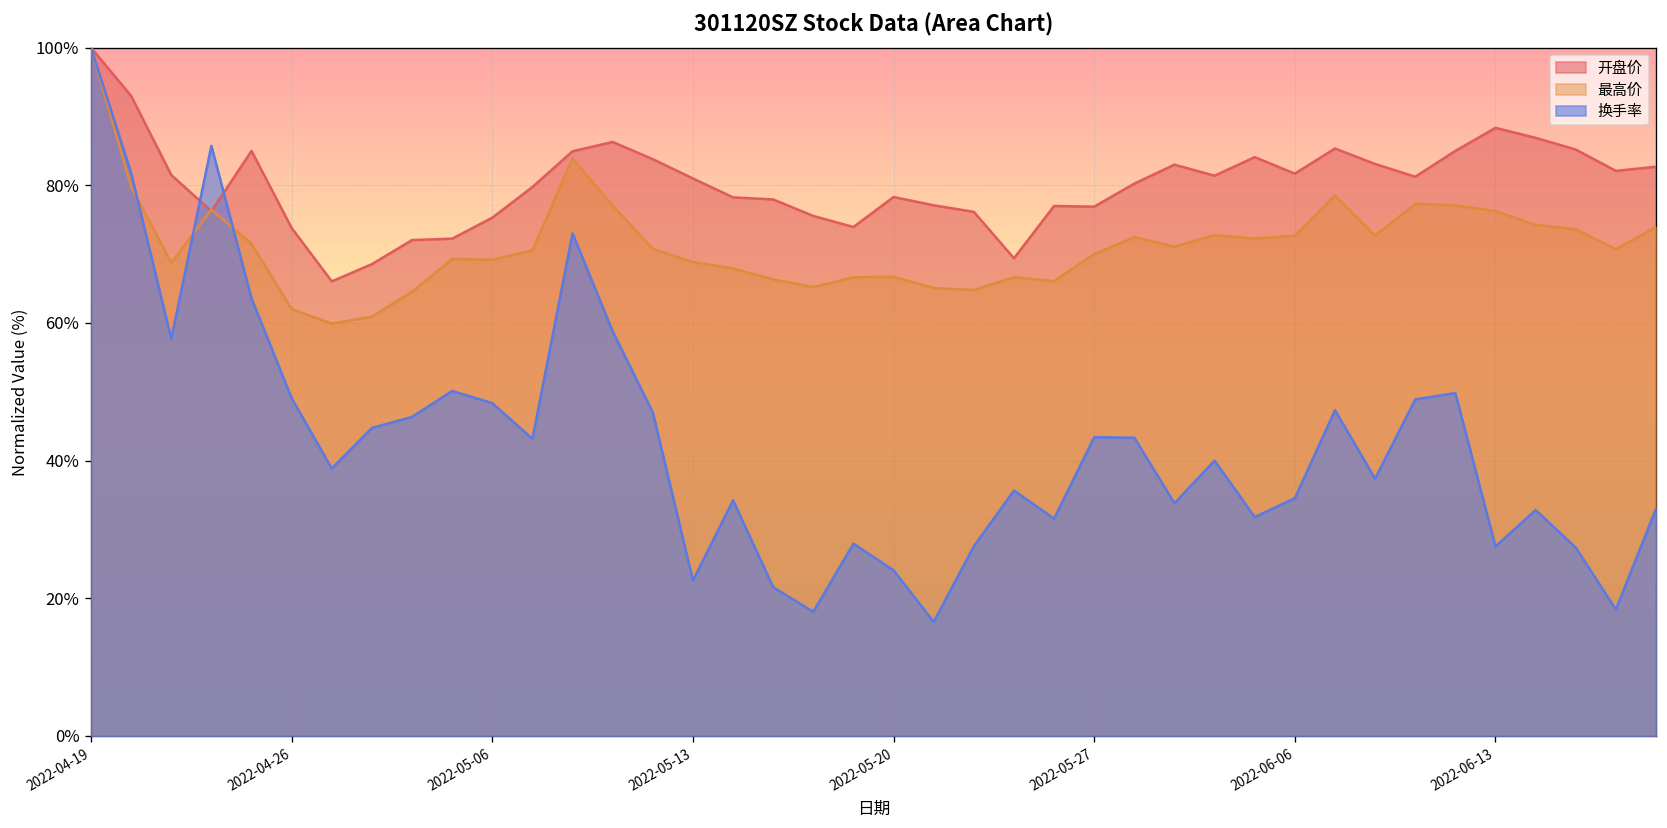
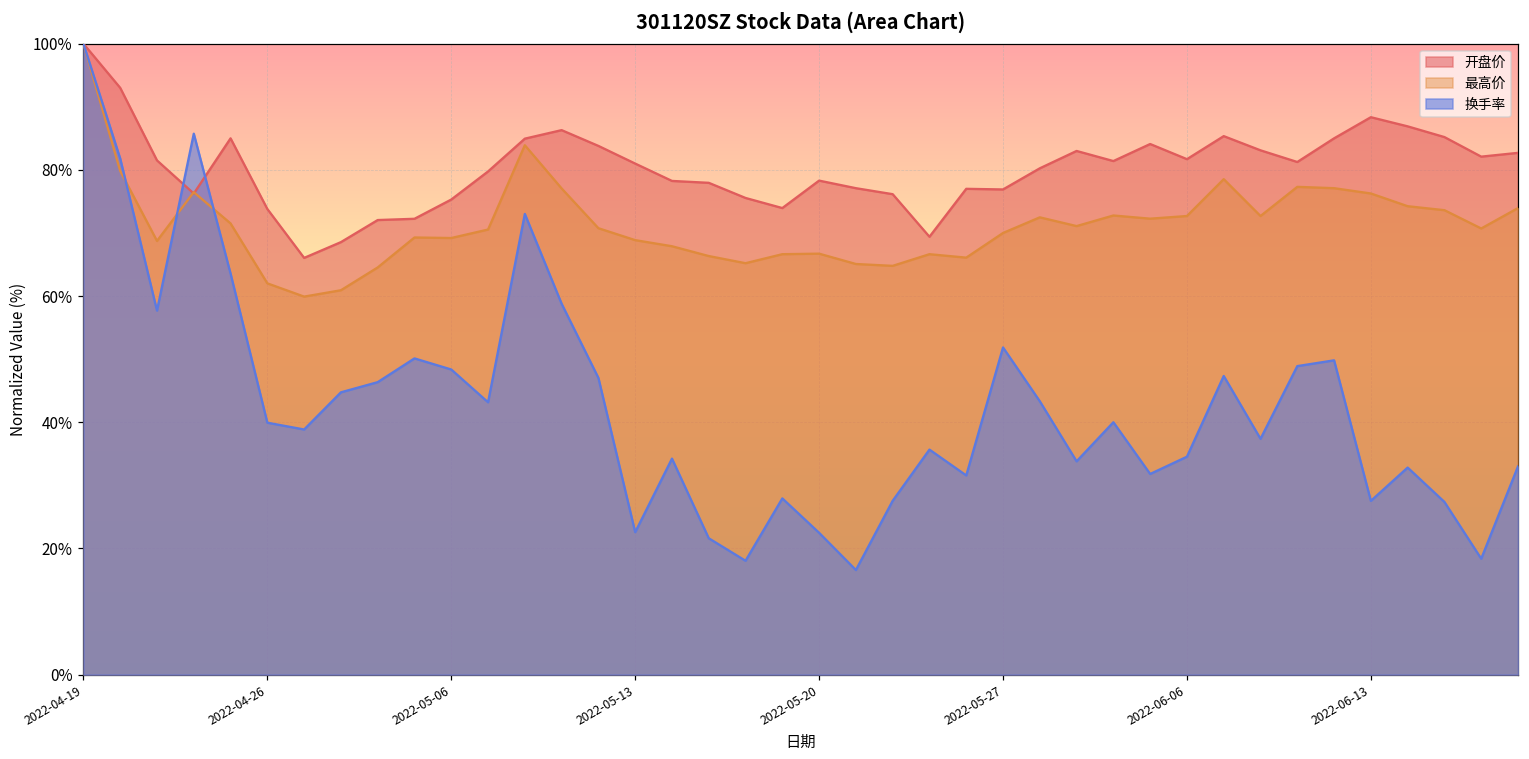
换手率, 2022-04-26: 49% -> 40%
换手率, 2022-05-20: 24% -> 22%
换手率, 2022-05-27: 43% -> 52%
